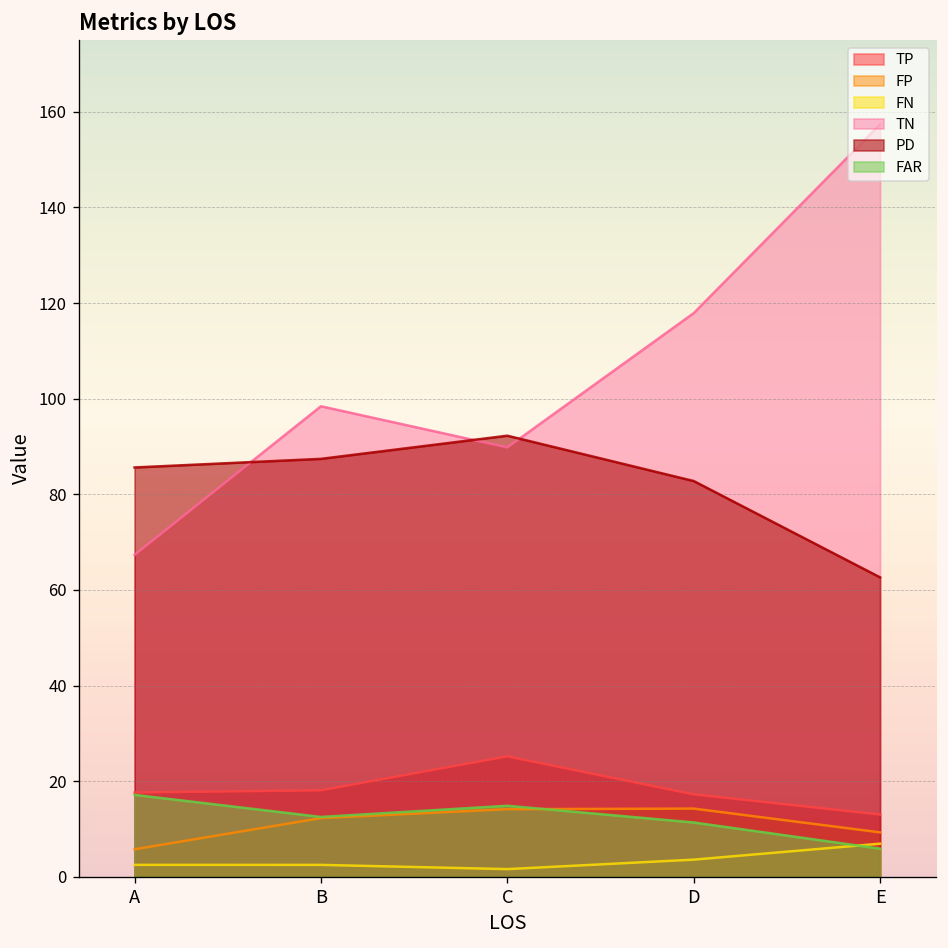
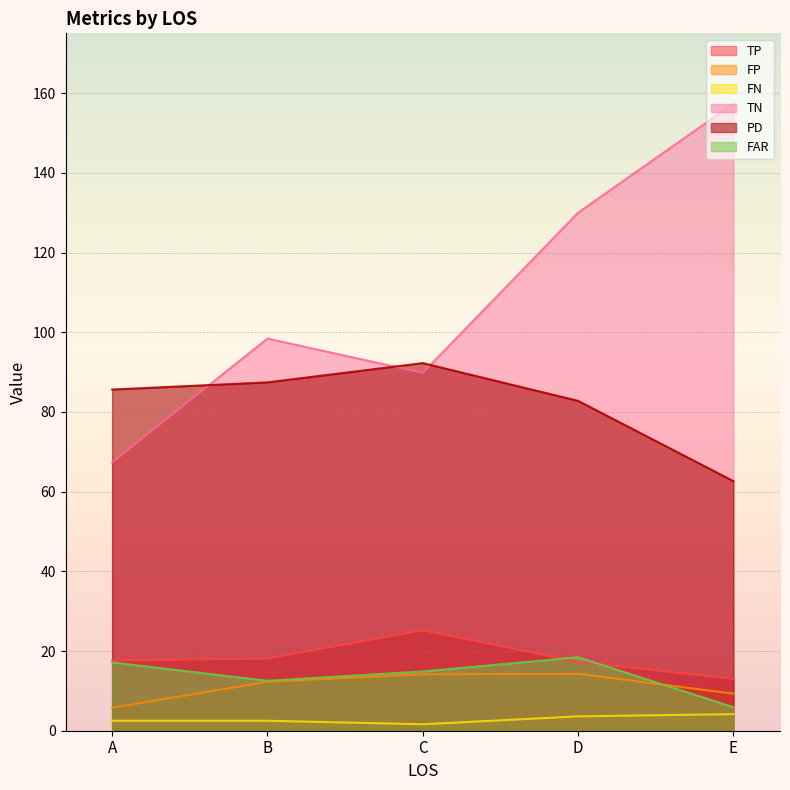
TN, D: 118 -> 130
FAR, D: 11 -> 18
FN, E: 7 -> 4
